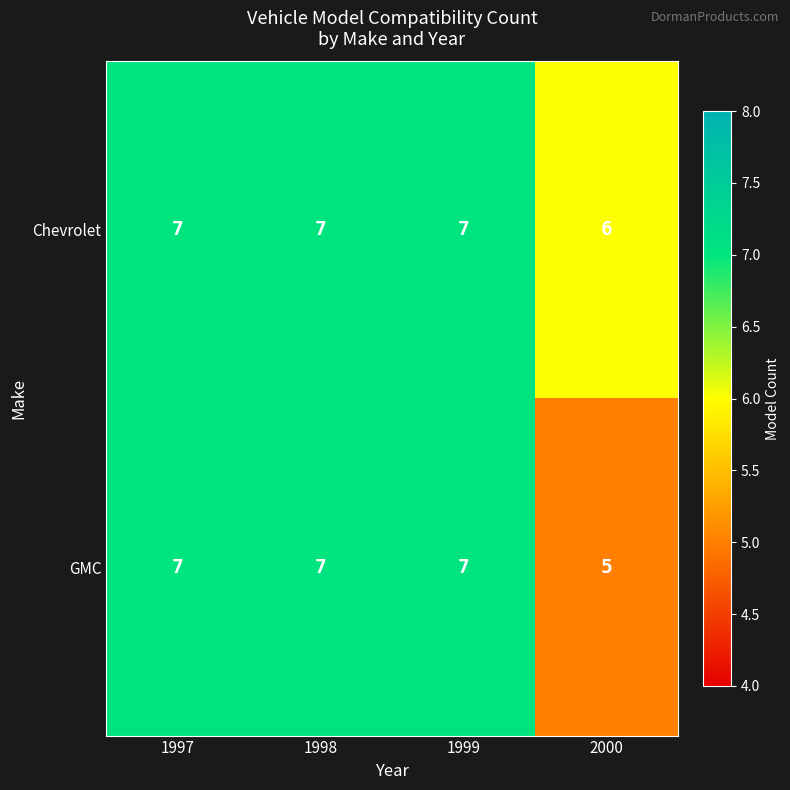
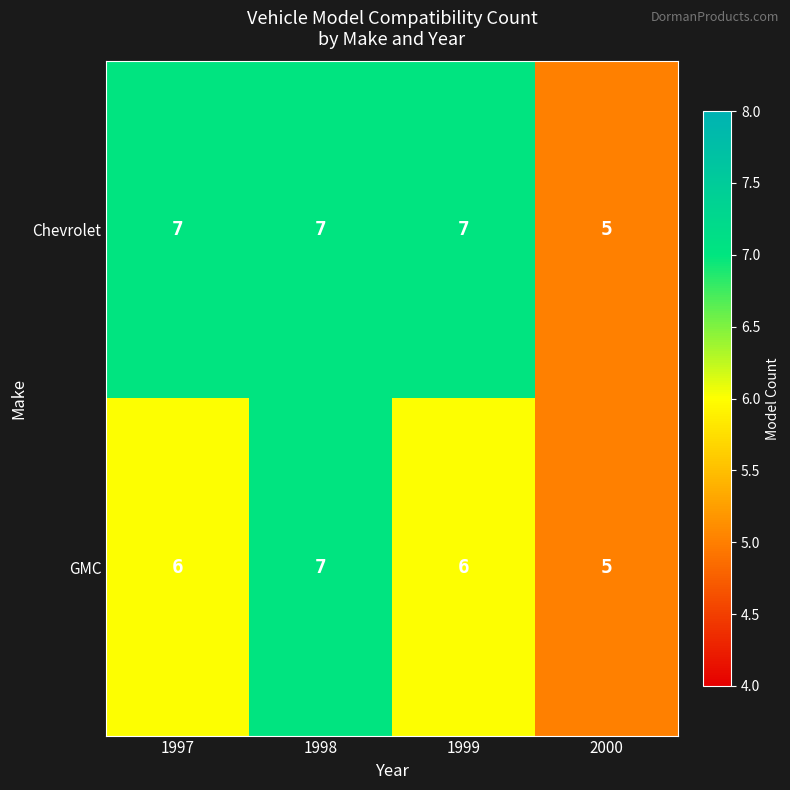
Chevrolet, 2000: 6 -> 5
GMC, 1997: 7 -> 6
GMC, 1999: 7 -> 6
